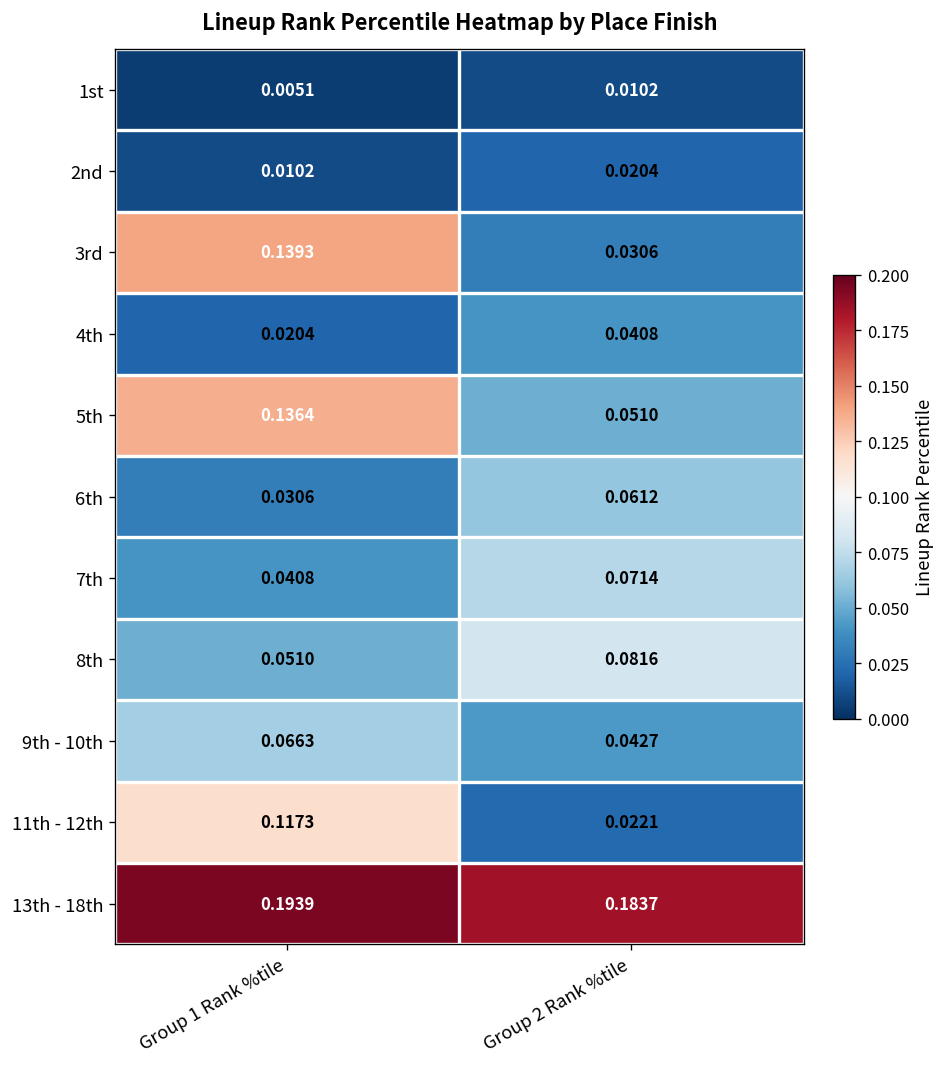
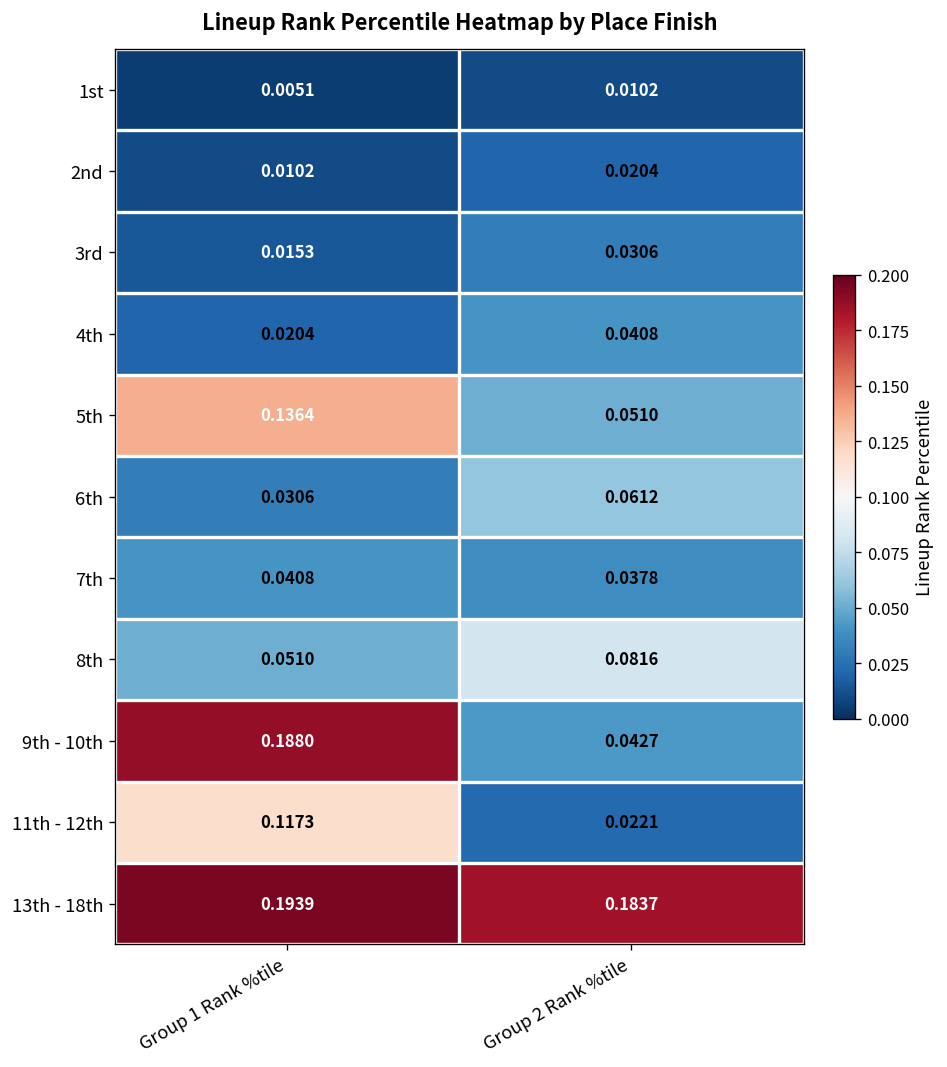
3rd, Group 1 Rank %tile: 0.1393 -> 0.0153
7th, Group 2 Rank %tile: 0.0714 -> 0.0378
9th - 10th, Group 1 Rank %tile: 0.0663 -> 0.1880
